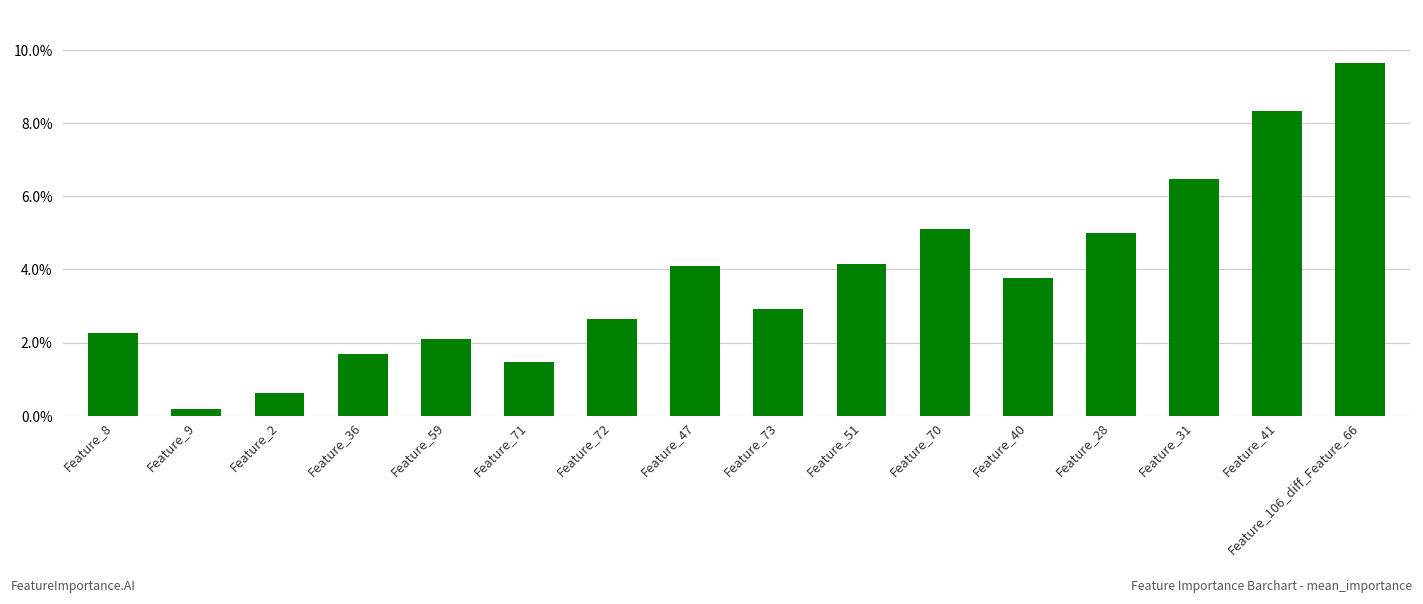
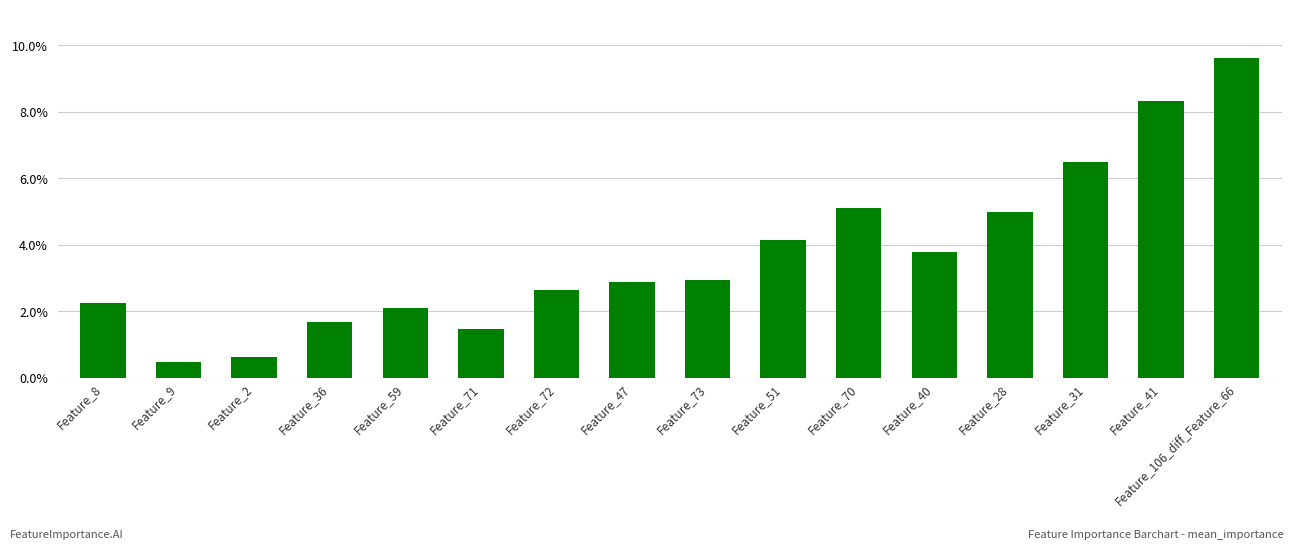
Feature_9: 0.2% -> 0.5%
Feature_47: 4.1% -> 2.9%
